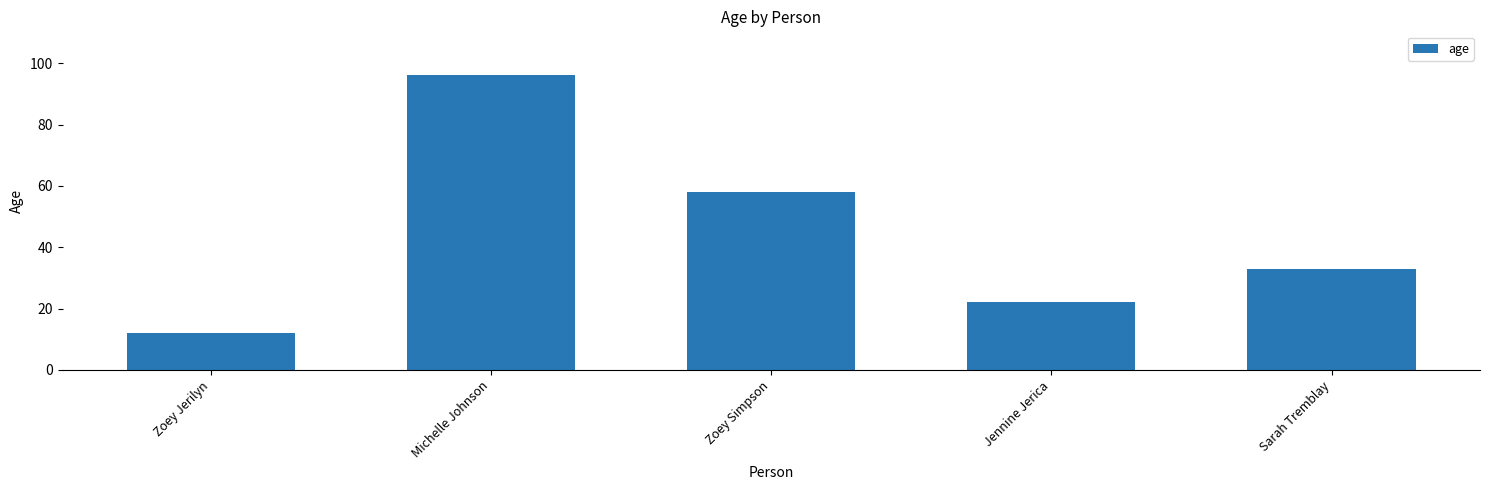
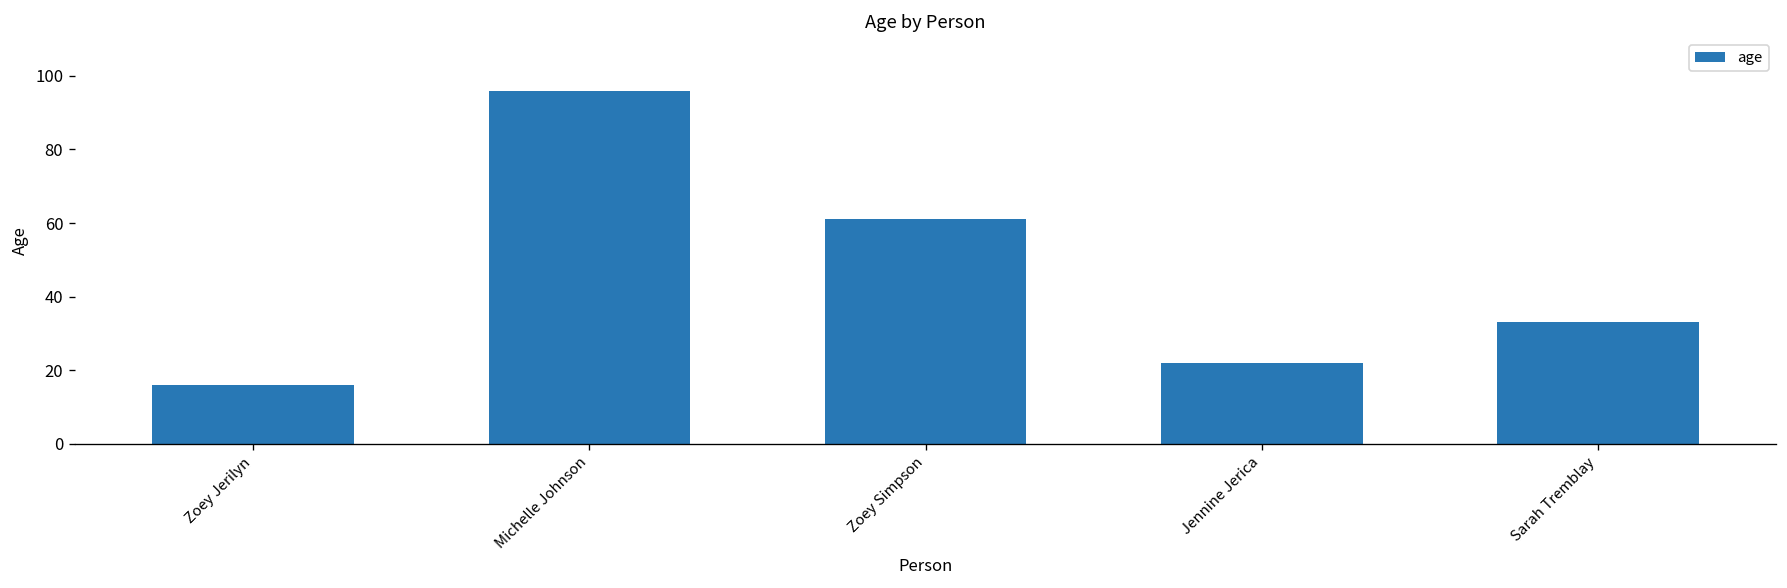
Zoey Jerilyn: 12 -> 16
Zoey Simpson: 58 -> 61
